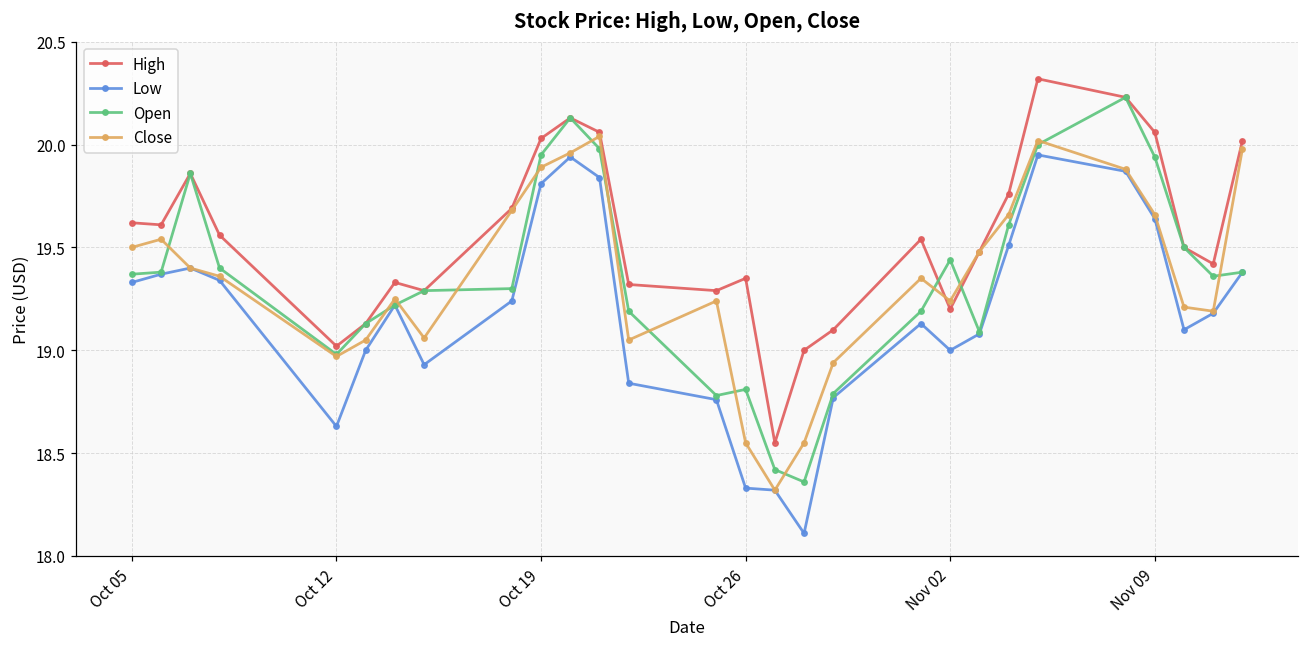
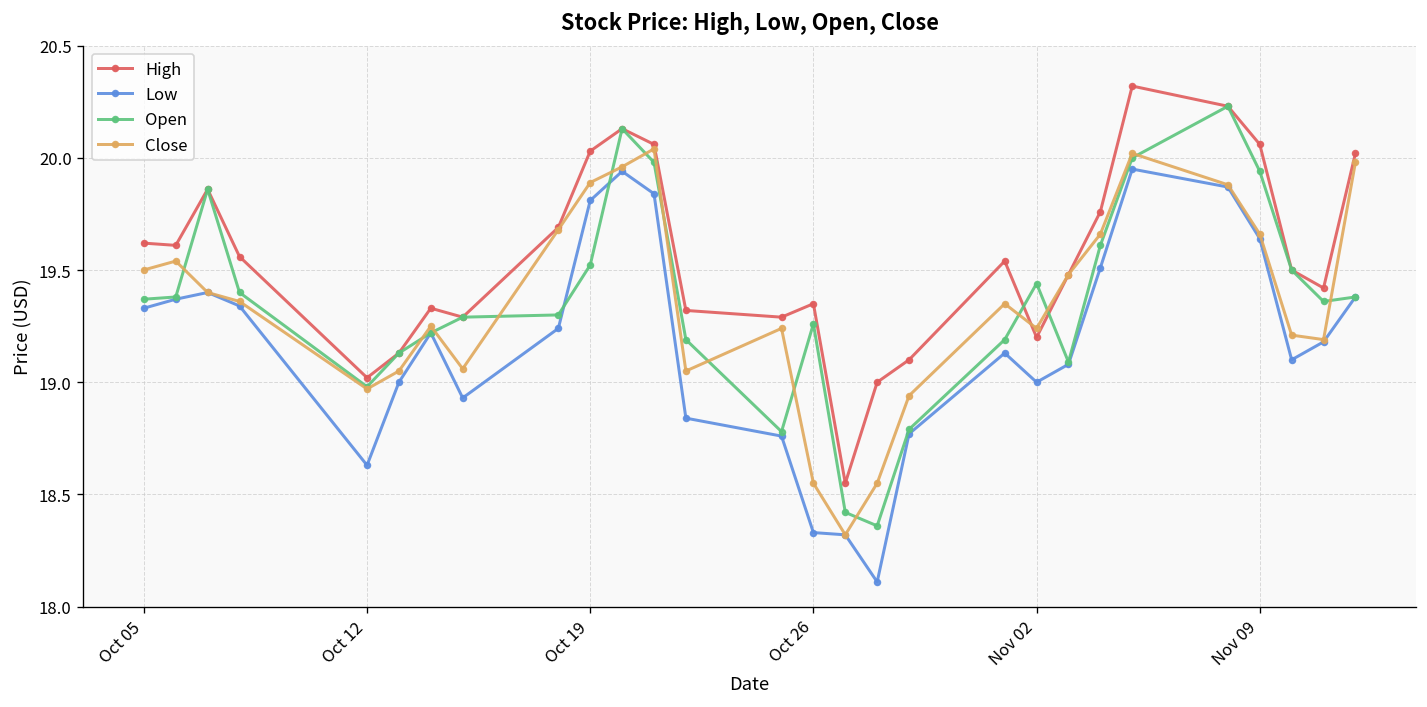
Open, Oct 19: 19.95 -> 19.52
Open, Oct 26: 18.81 -> 19.26
